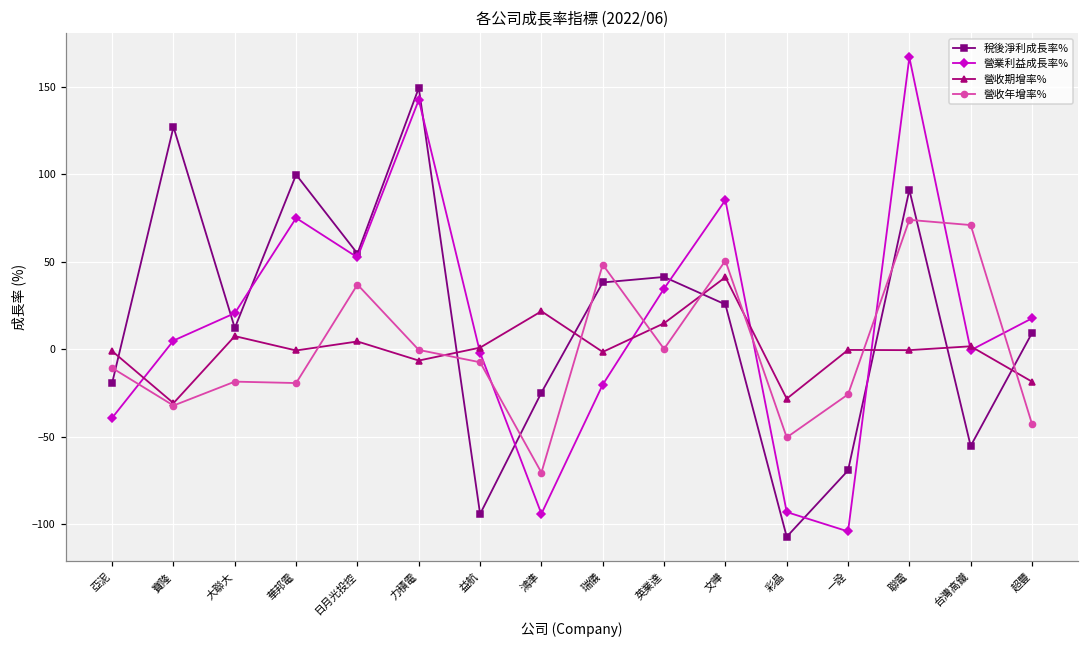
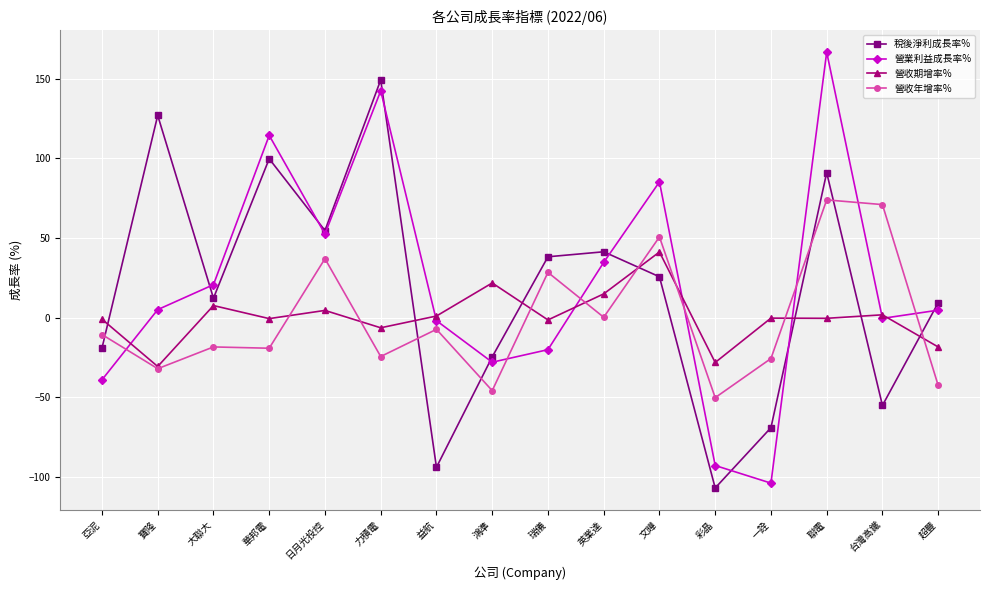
營業利益成長率%, 華邦電: 75 -> 114
營收年增率%, 力積電: 0 -> -25
營業利益成長率%, 鴻準: -94 -> -28
營收年增率%, 鴻準: -70 -> -46
營收年增率%, 瑞儀: 48 -> 28
營業利益成長率%, 超豐: 18 -> 5
